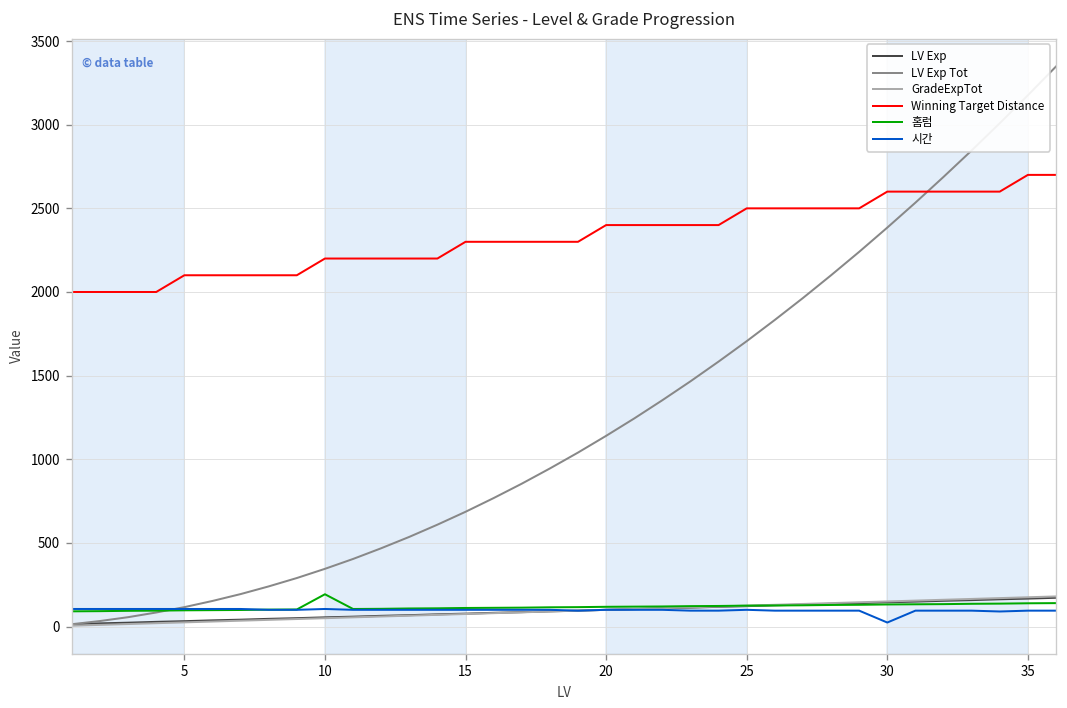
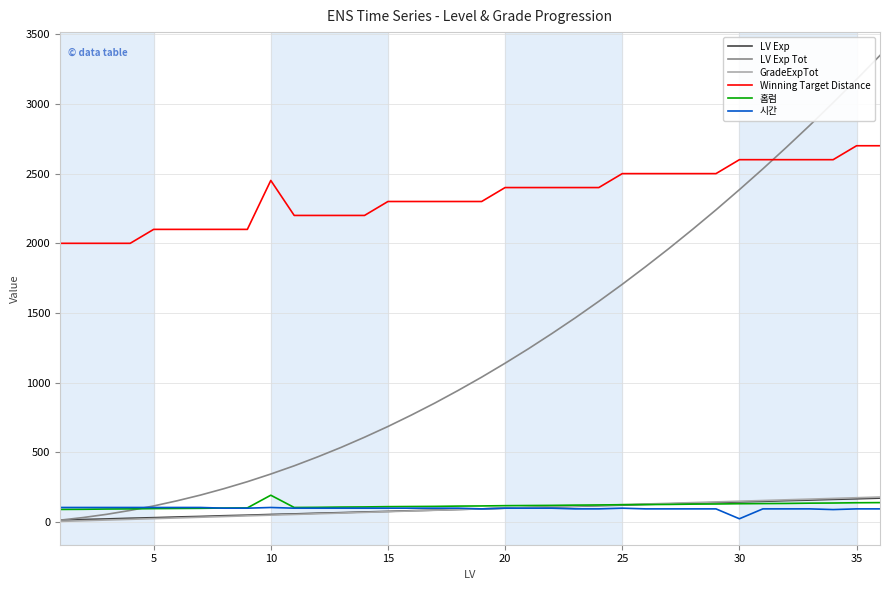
Winning Target Distance, 10: 2200 -> 2450
